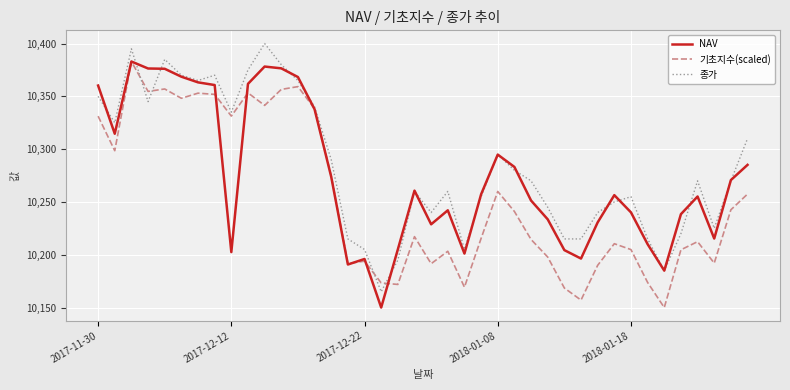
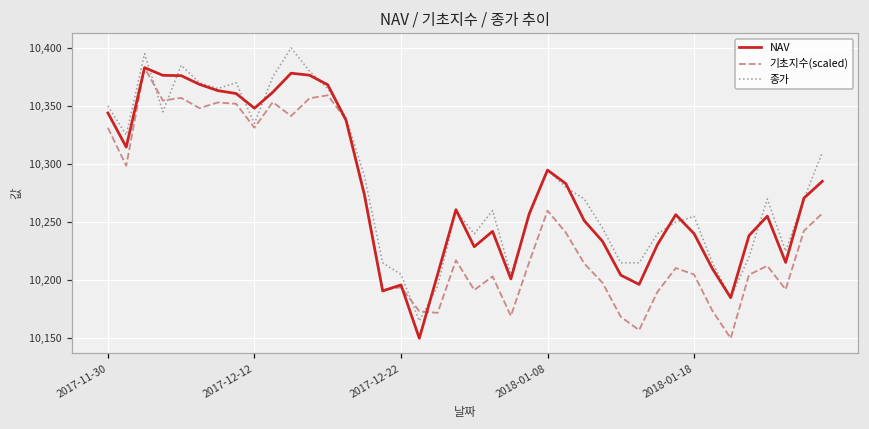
NAV, 2017-11-30: 10,360 -> 10,344
NAV, 2017-12-12: 10,203 -> 10,348
